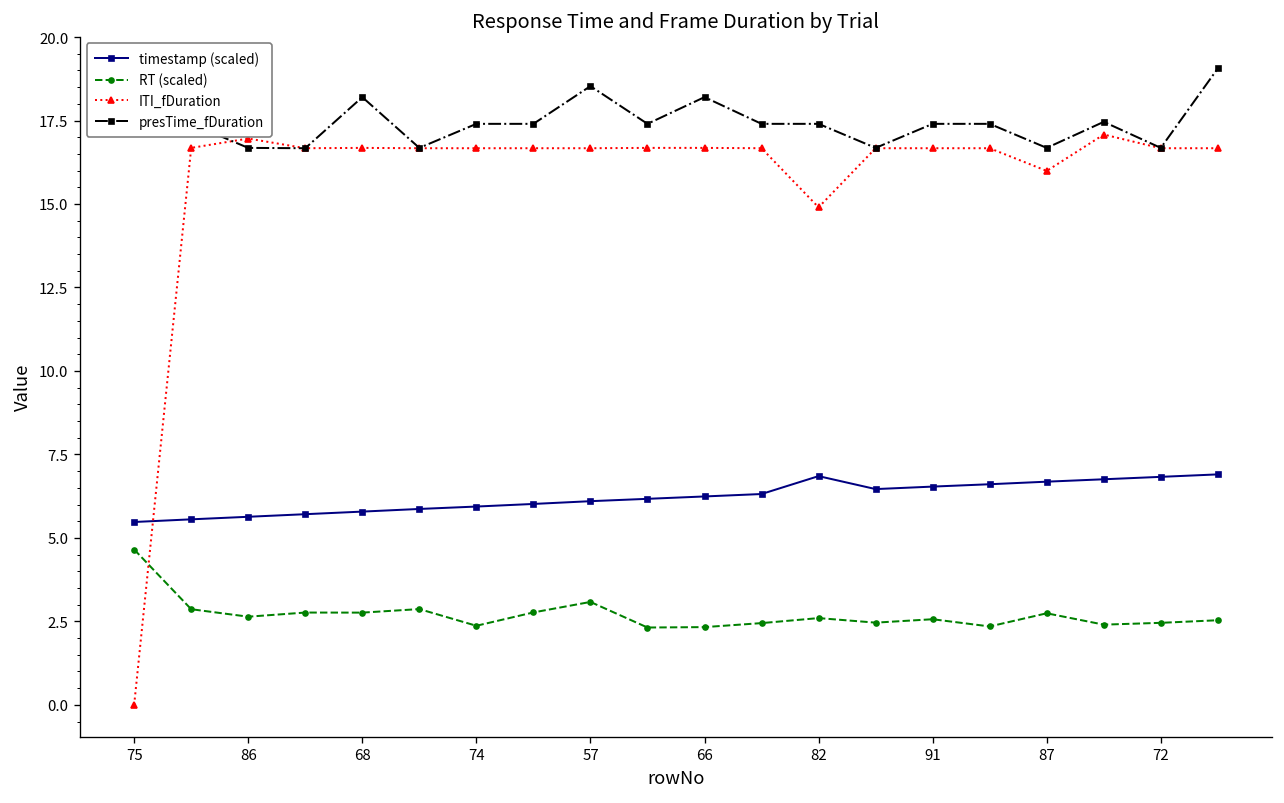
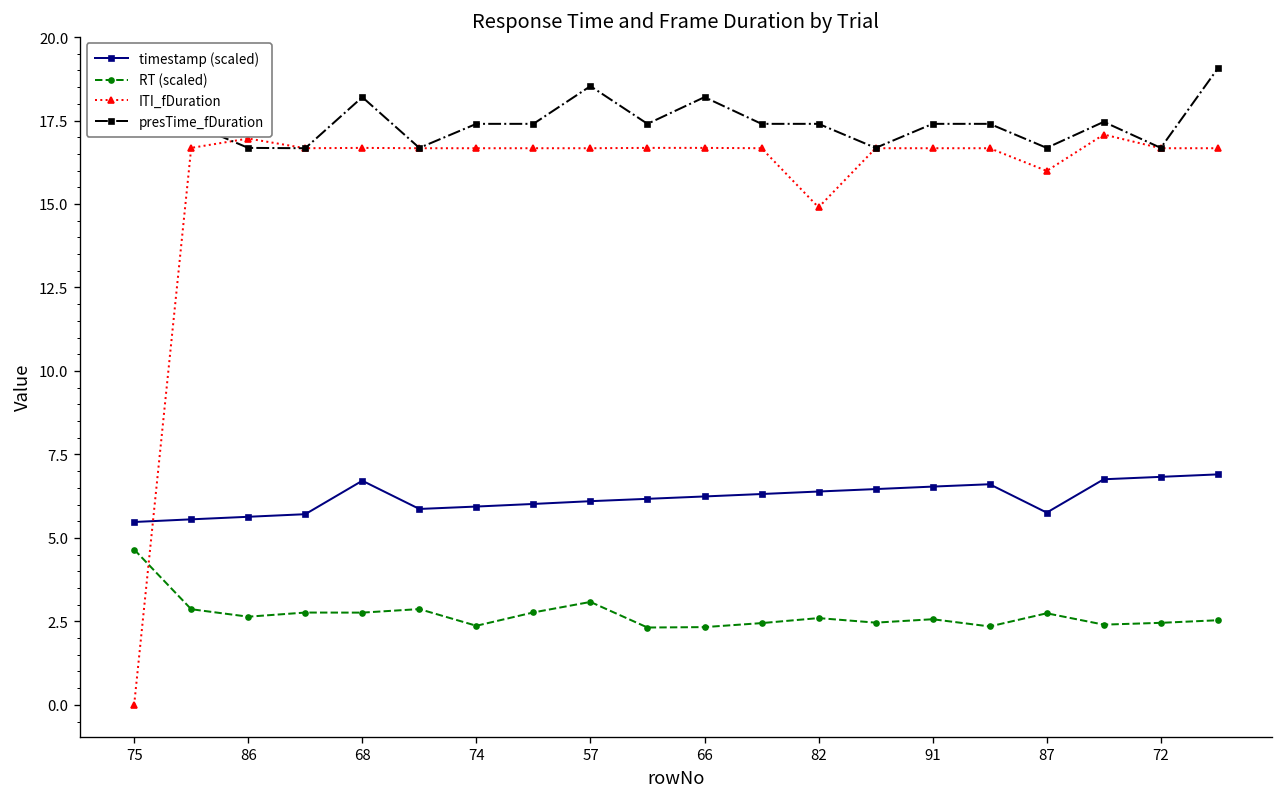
timestamp (scaled), 68: 5.8 -> 6.7
timestamp (scaled), 82: 6.8 -> 6.4
timestamp (scaled), 87: 6.7 -> 5.8
